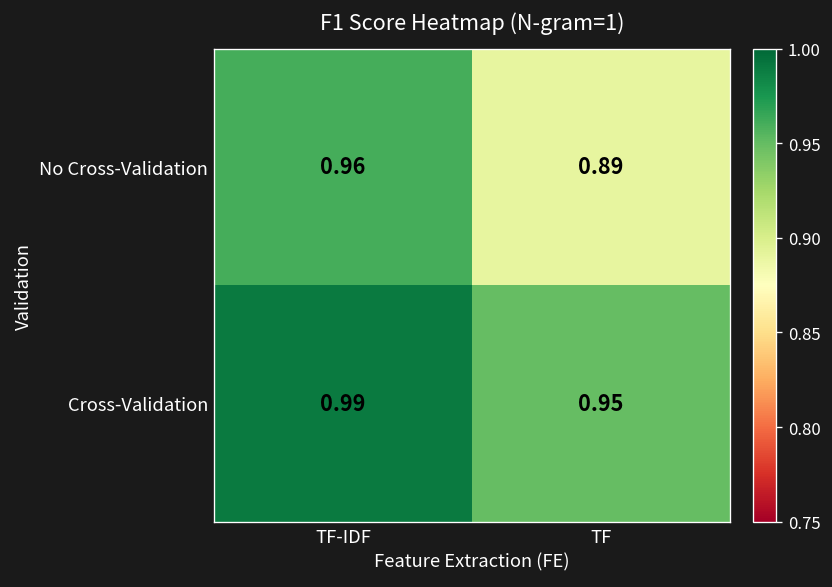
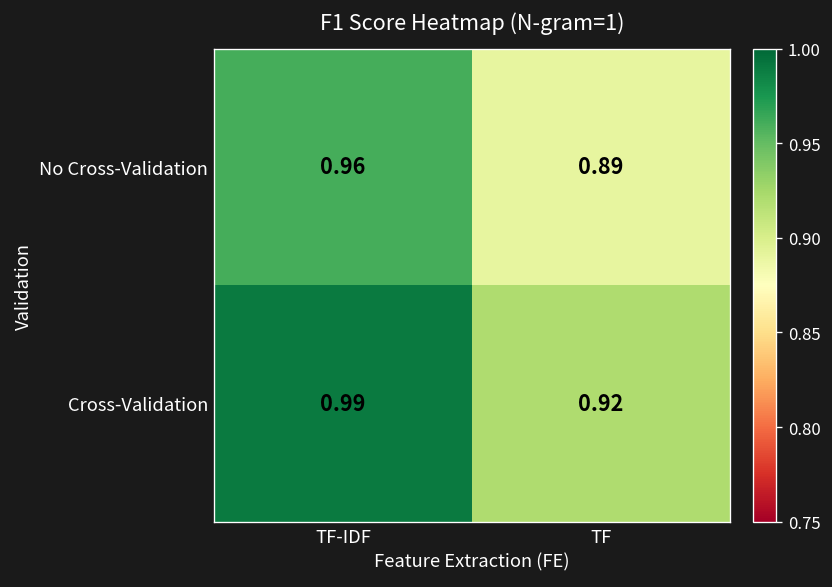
Cross-Validation, TF: 0.95 -> 0.92
